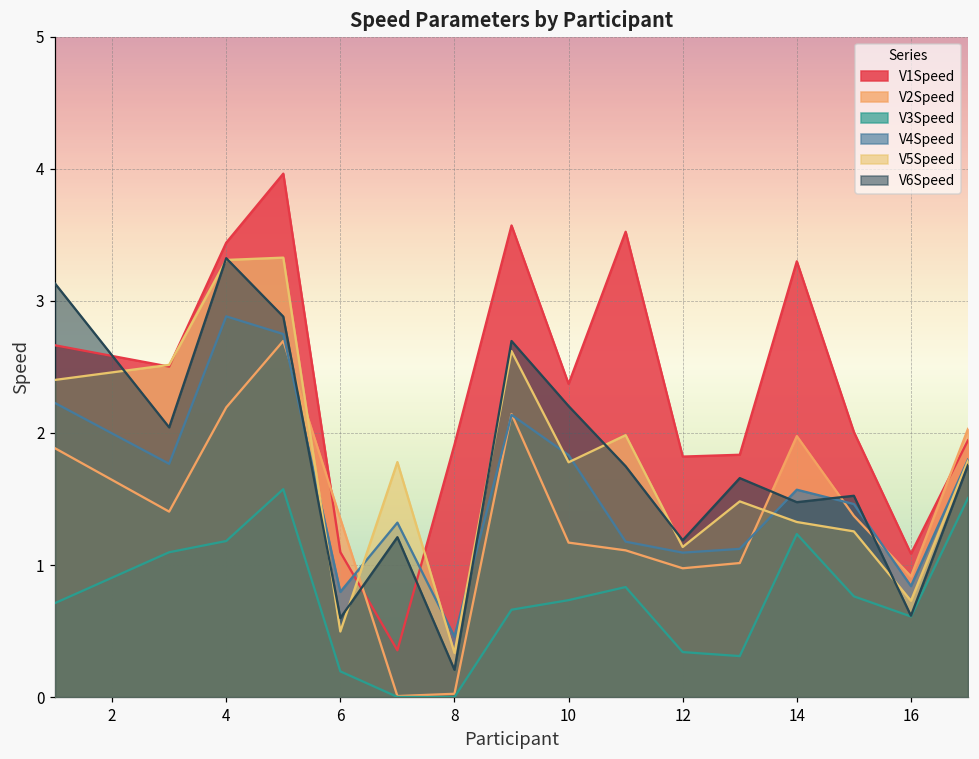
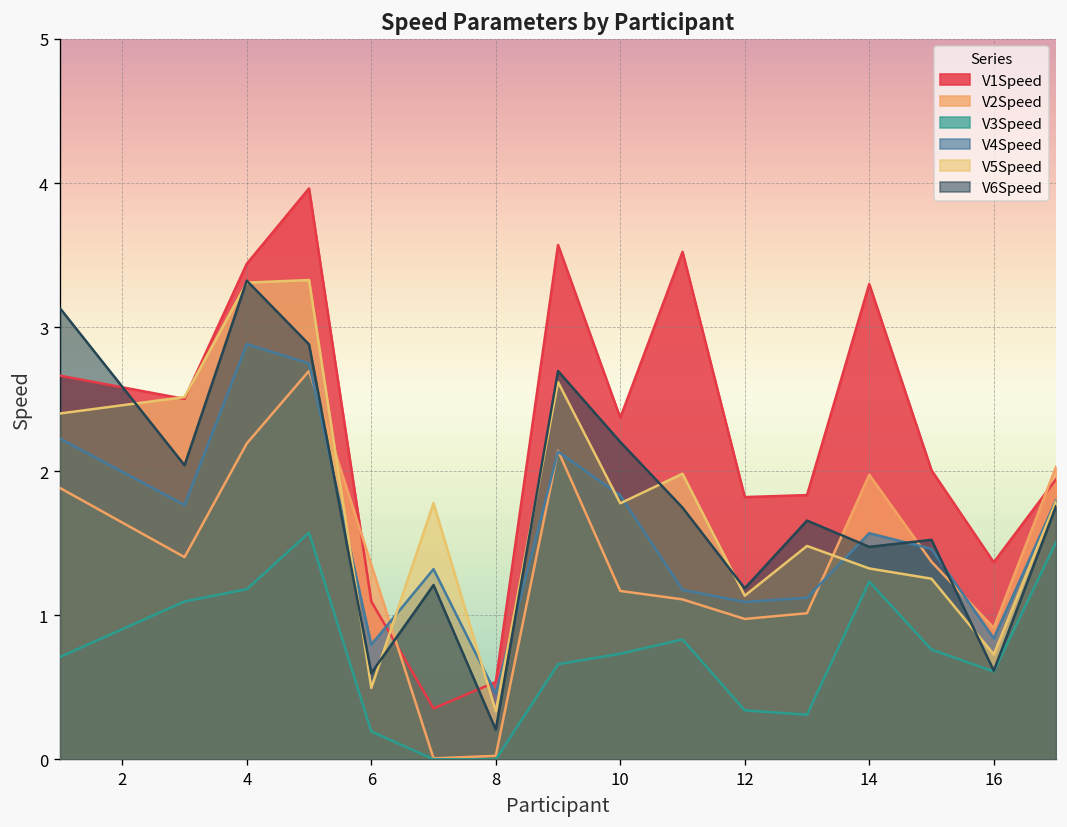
V1Speed, 8: 1.91 -> 0.54
V1Speed, 16: 1.09 -> 1.37
